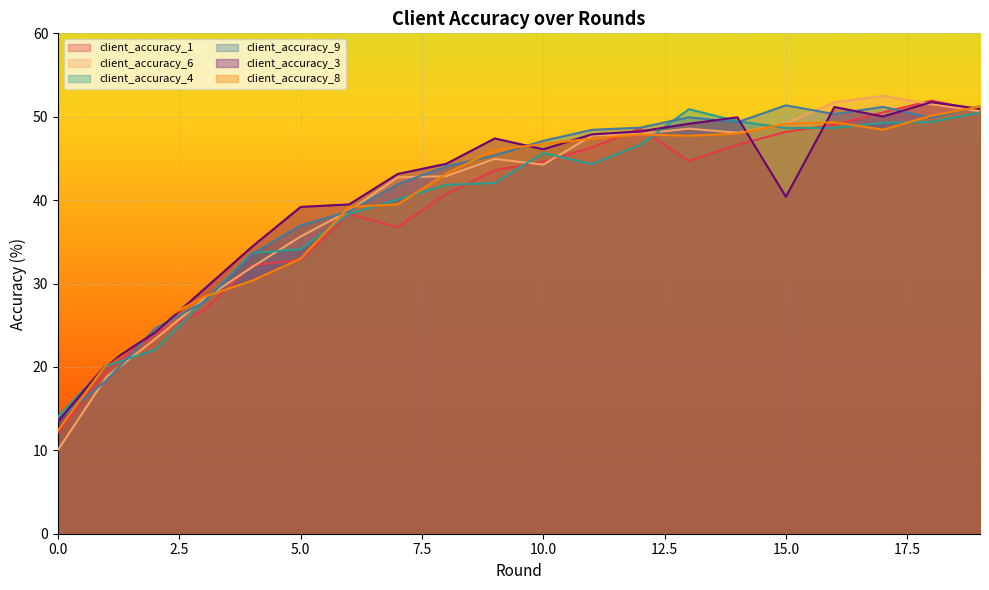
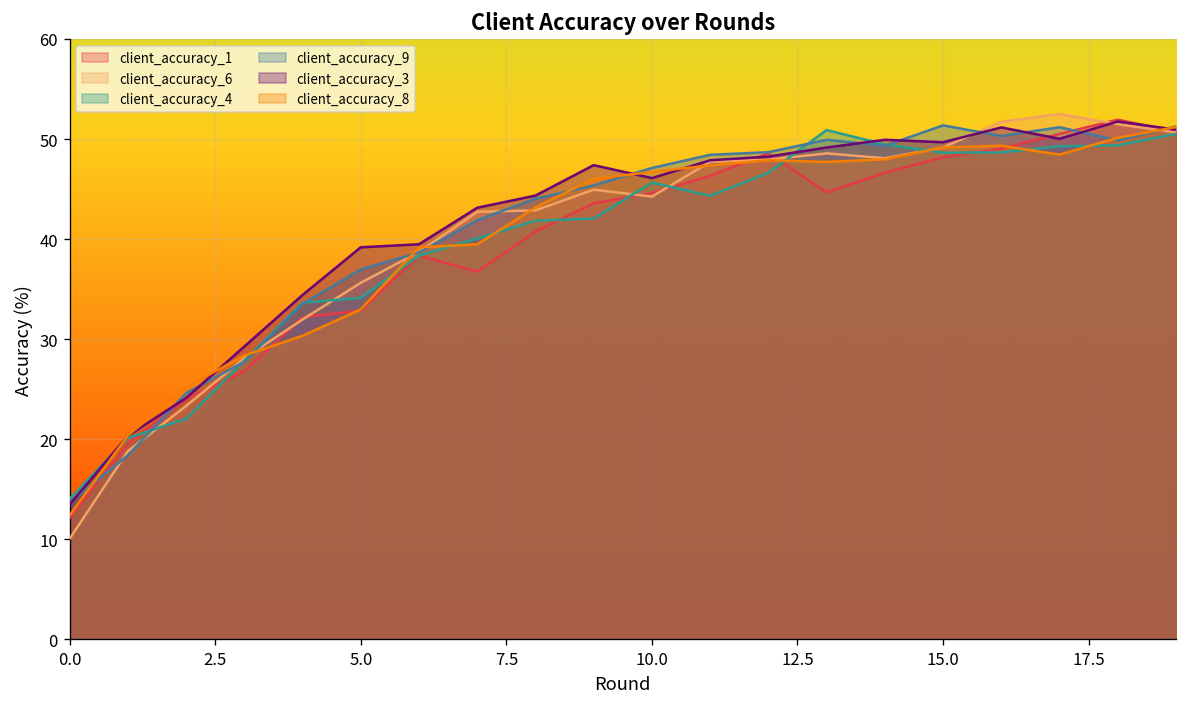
client_accuracy_3, 15.0: 40 -> 50
